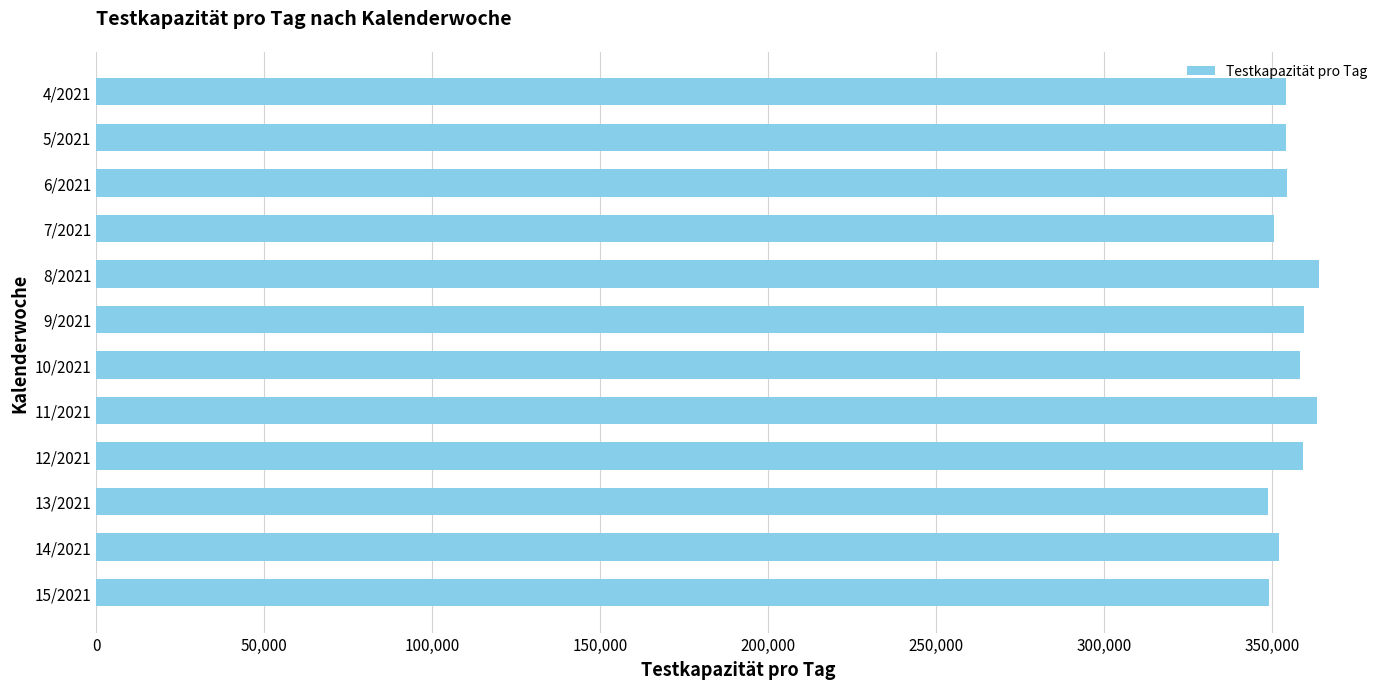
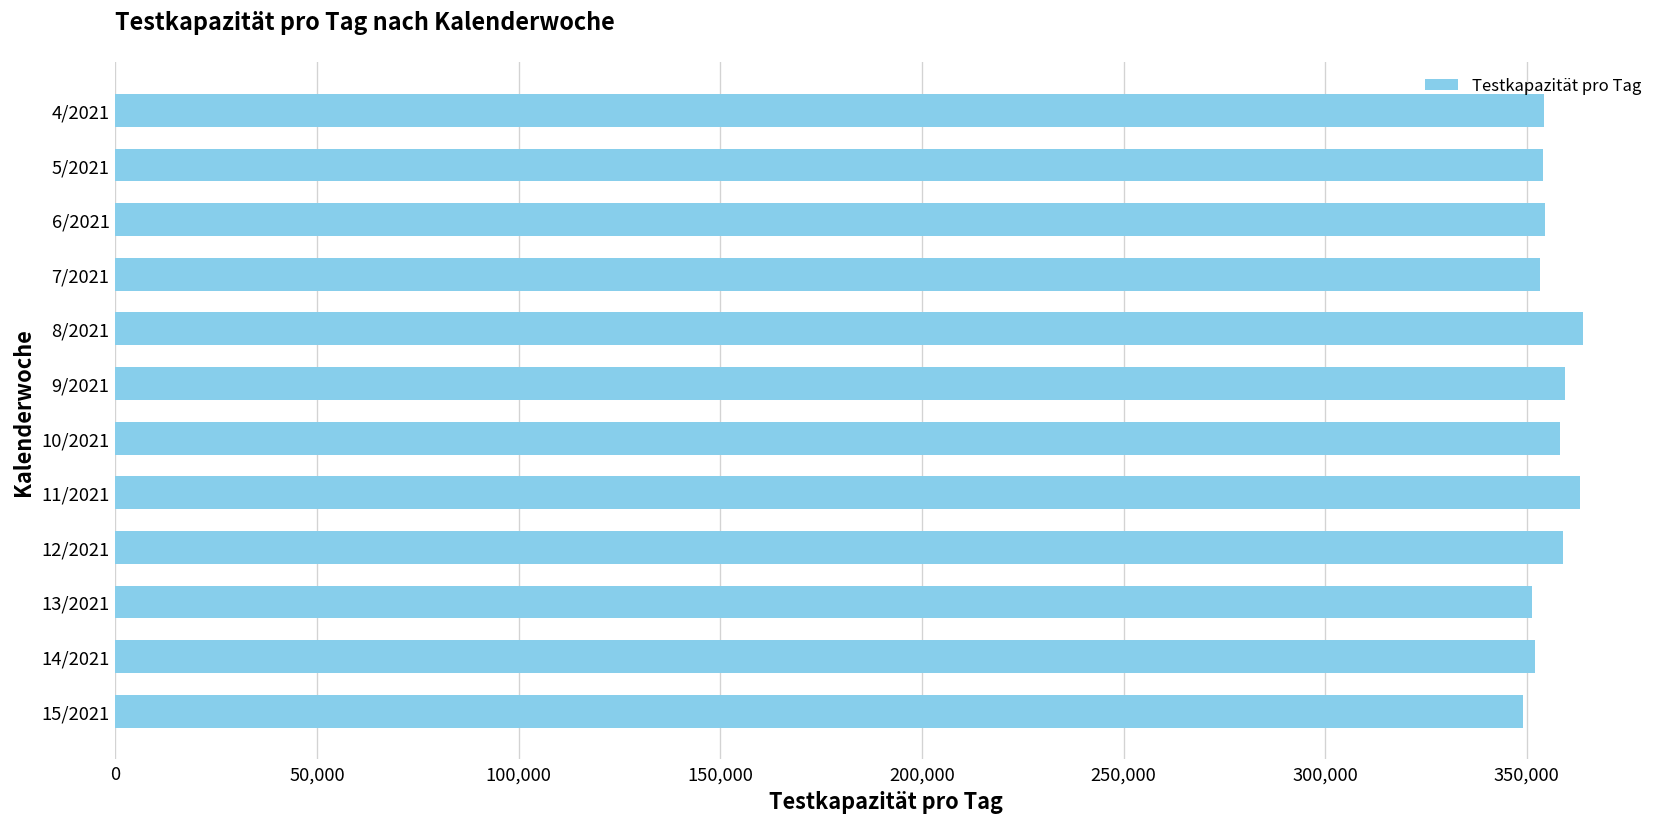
7/2021: 351,000 -> 353,000
13/2021: 349,000 -> 351,000
